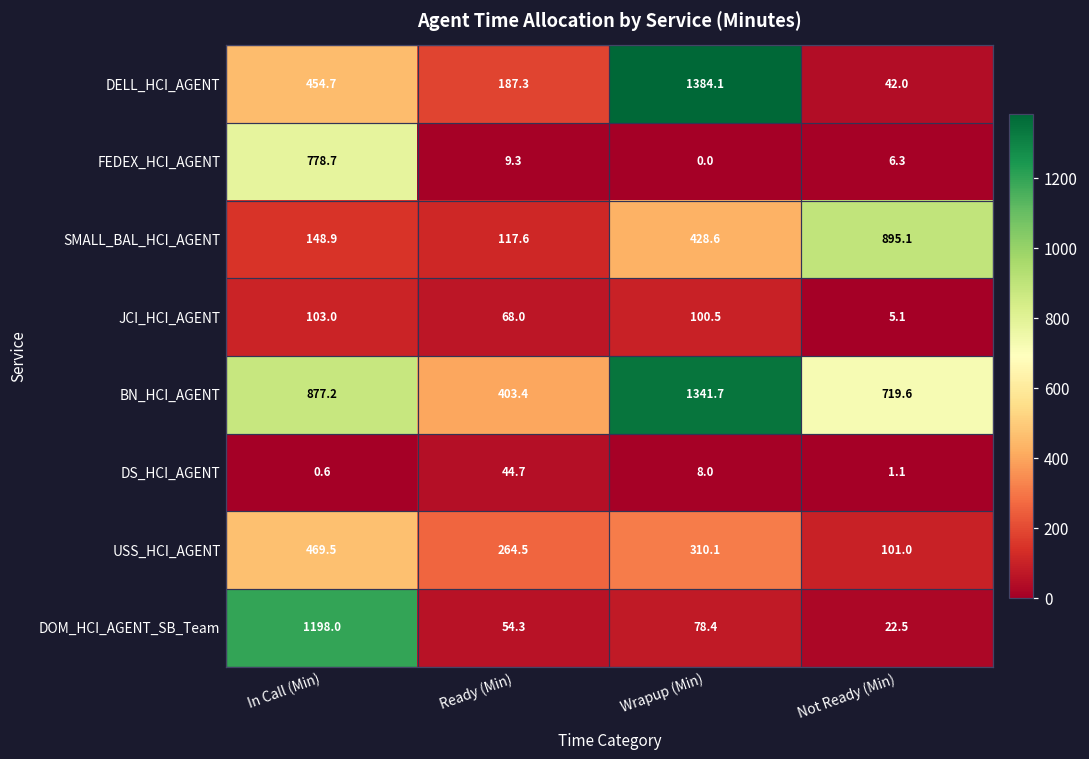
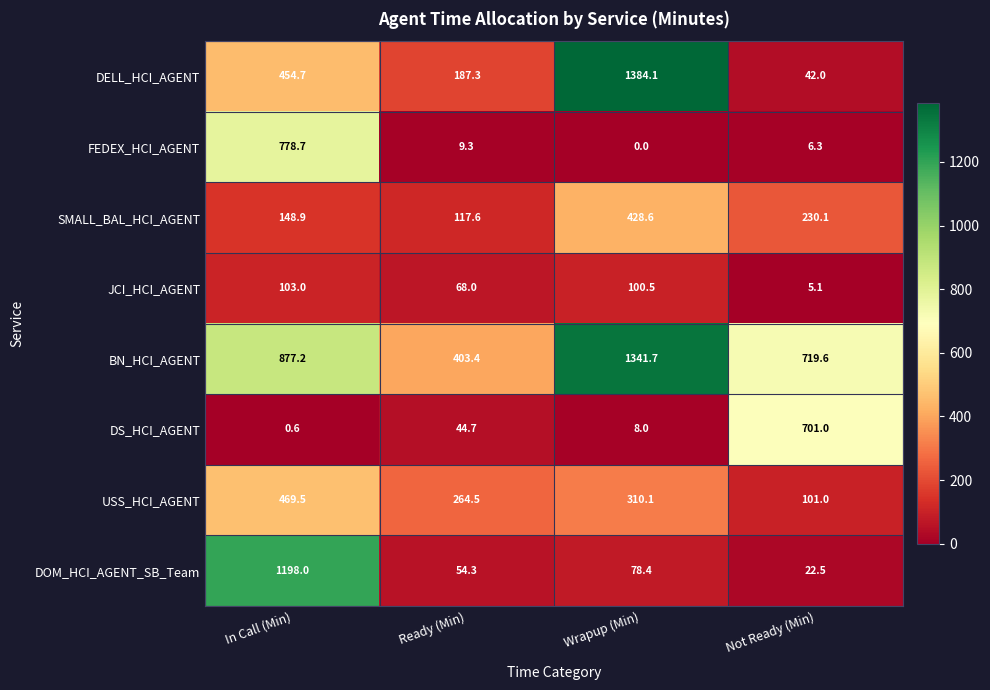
SMALL_BAL_HCI_AGENT, Not Ready (Min): 895.1 -> 230.1
DS_HCI_AGENT, Not Ready (Min): 1.1 -> 701.0
